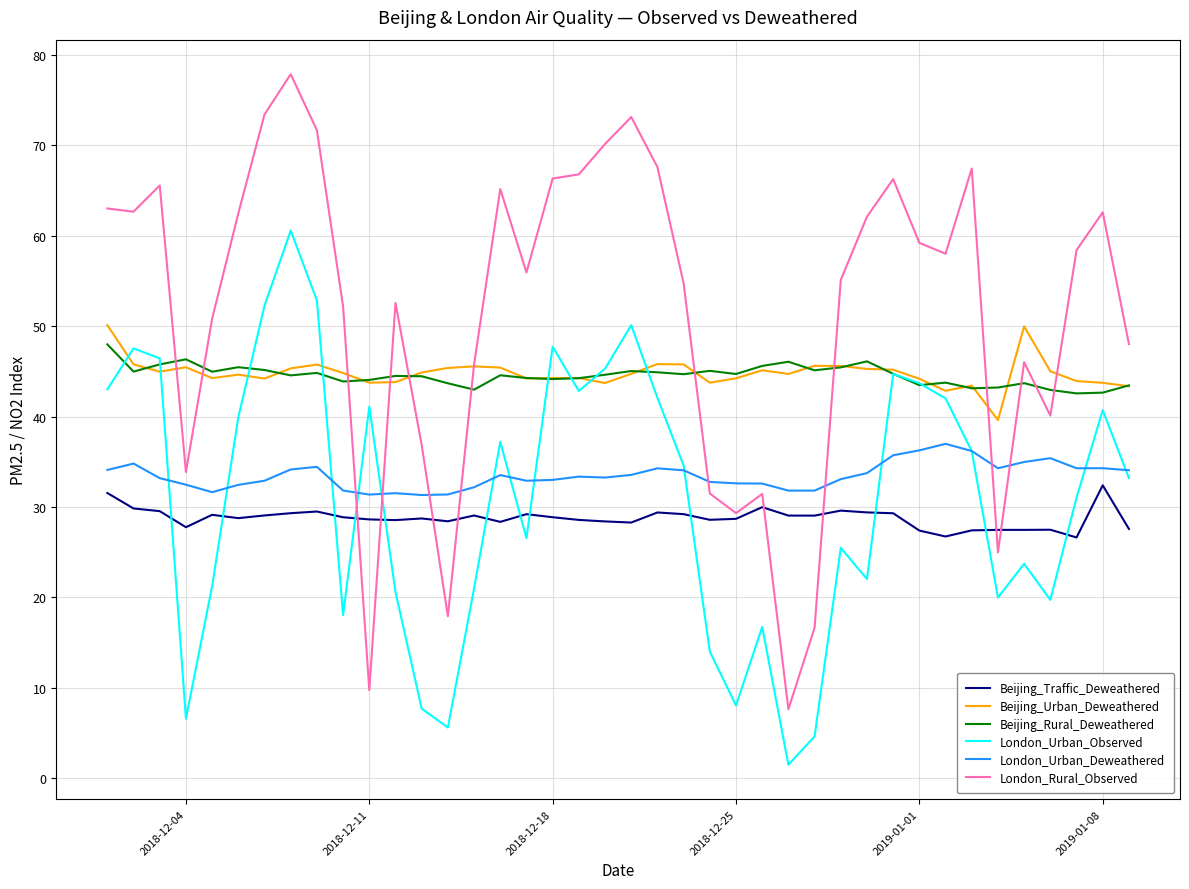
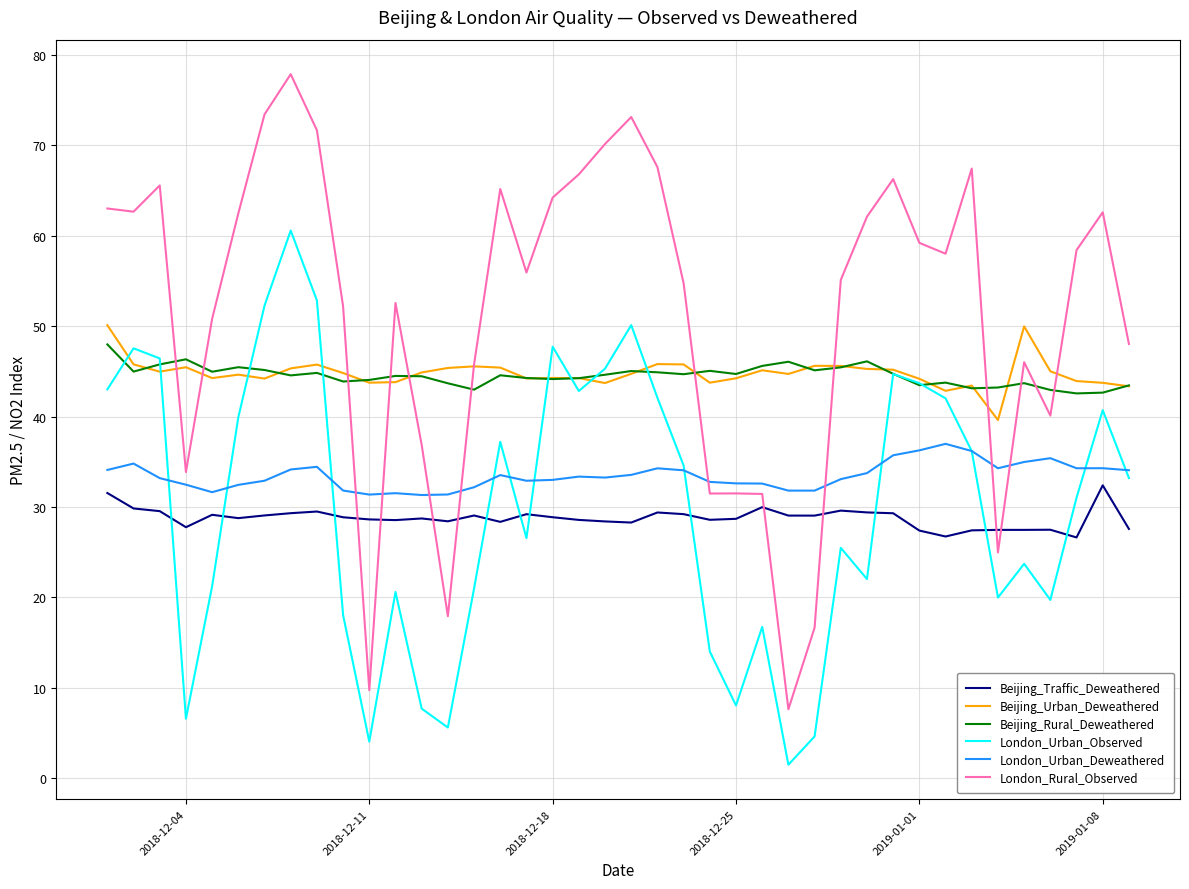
London_Urban_Observed, 2018-12-11: 41 -> 4
London_Rural_Observed, 2018-12-18: 66 -> 64
London_Rural_Observed, 2018-12-25: 29 -> 31
